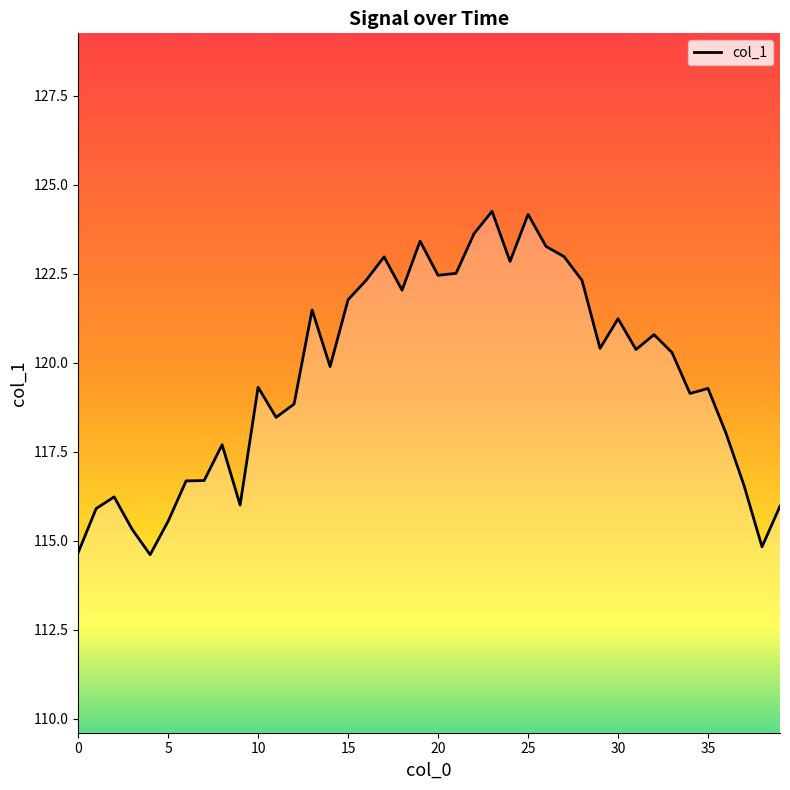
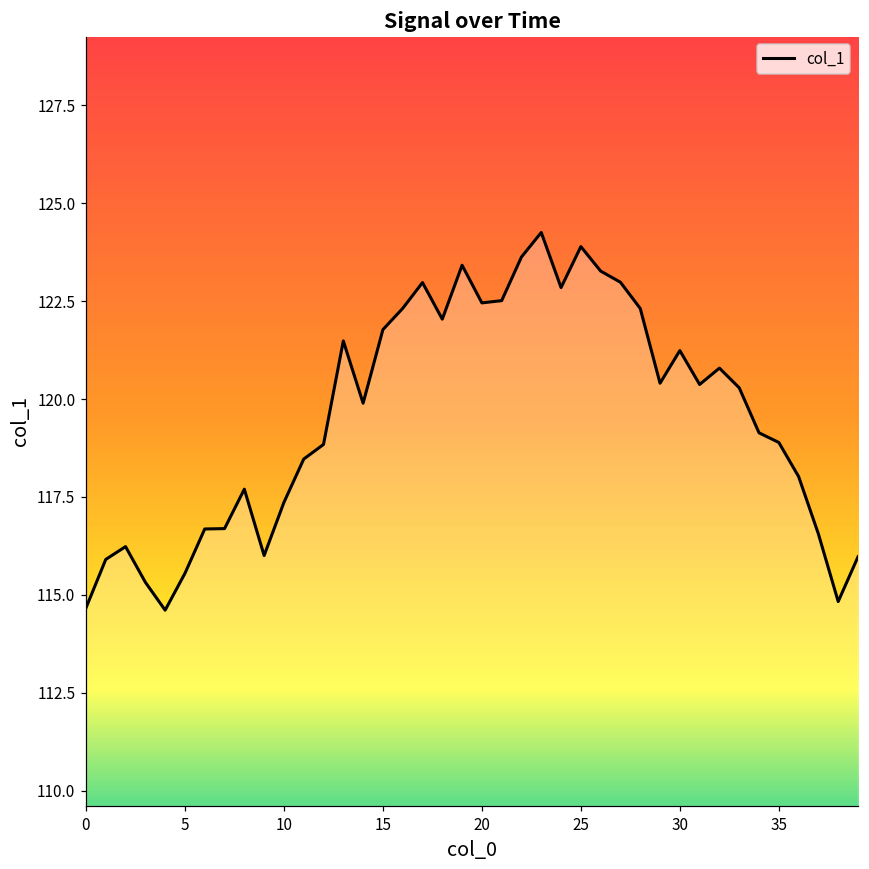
10: 119.3 -> 117.4
25: 124.2 -> 123.9
35: 119.3 -> 118.9
